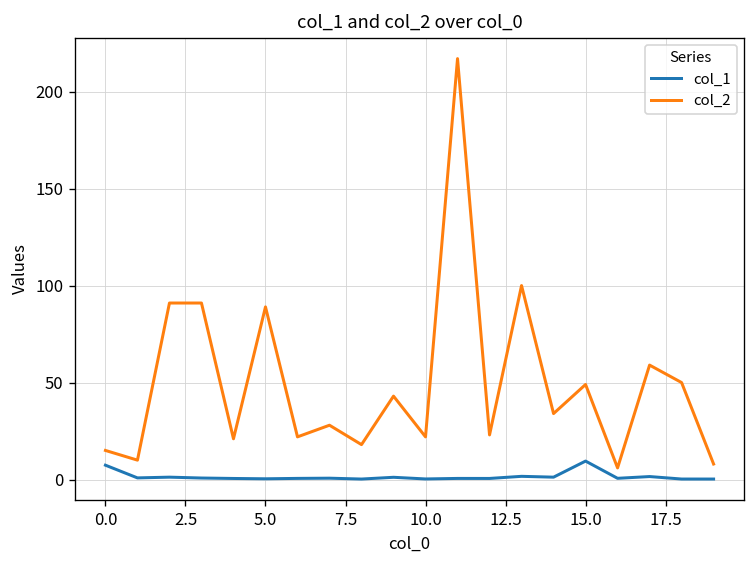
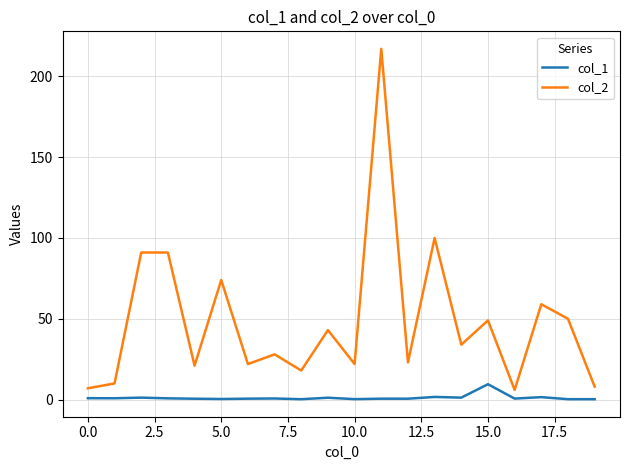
col_1, 0.0: 7 -> 1
col_2, 0.0: 15 -> 7
col_2, 5.0: 89 -> 74
